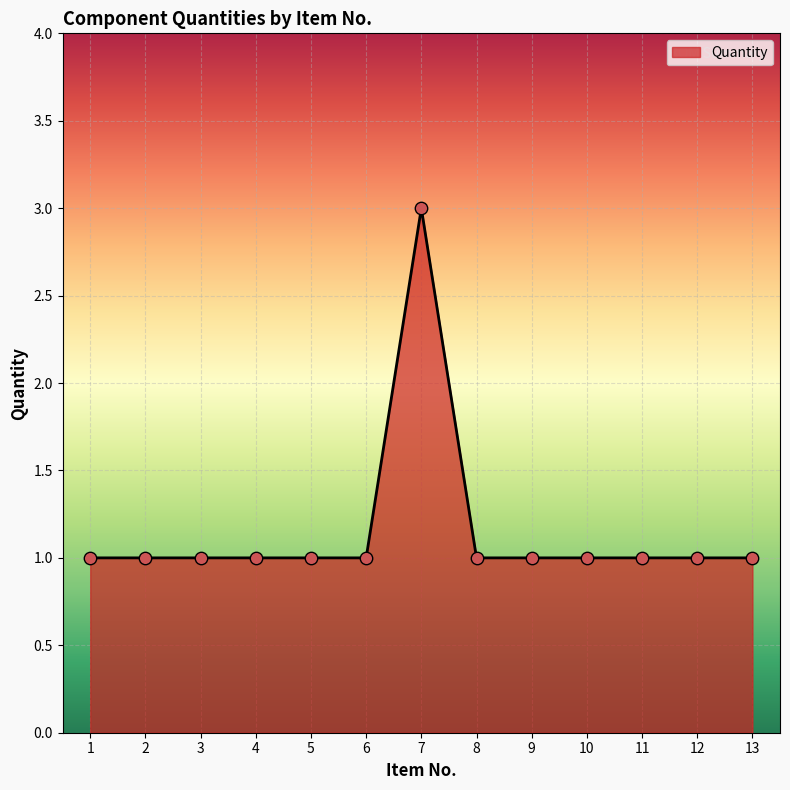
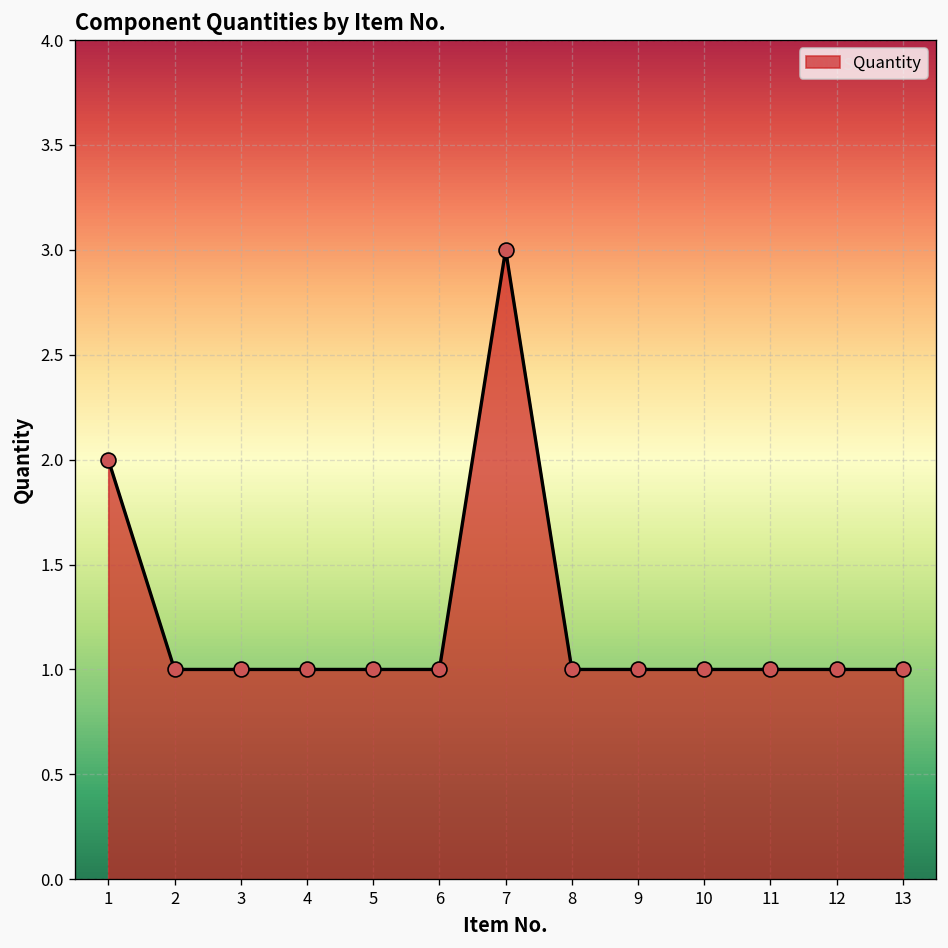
1: 1 -> 2
